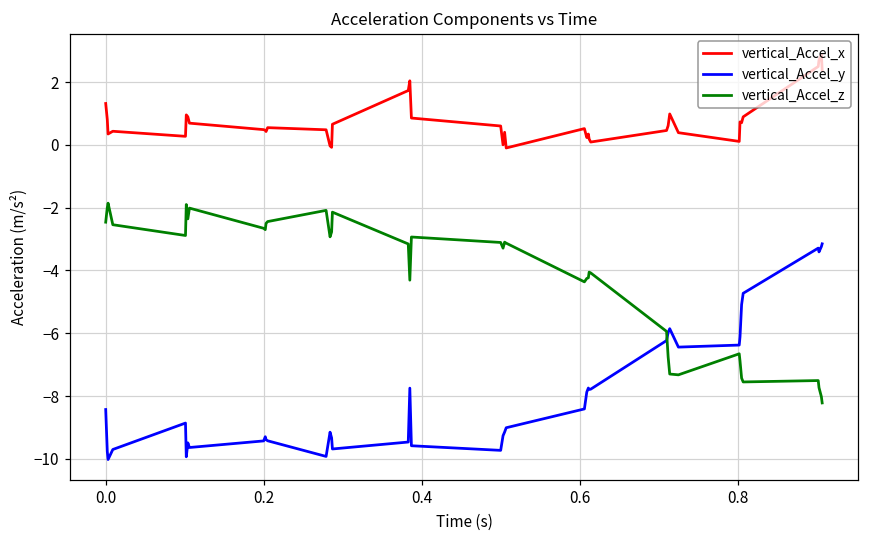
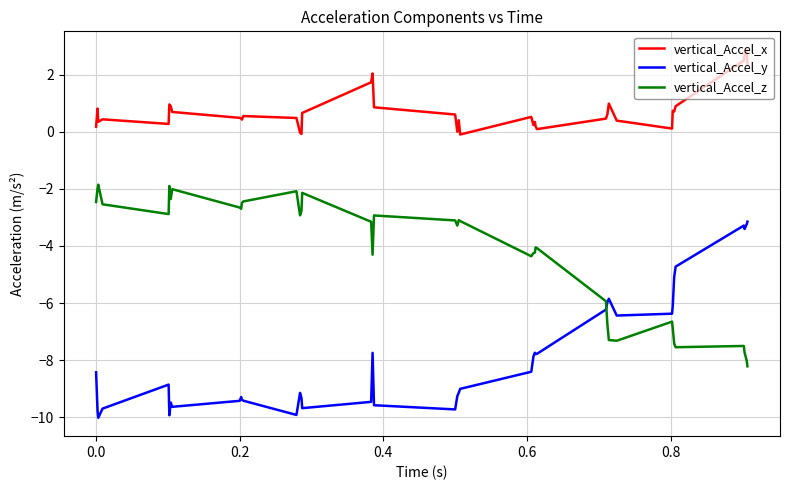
vertical_Accel_x, 0.0: 1.3 -> 0.2
